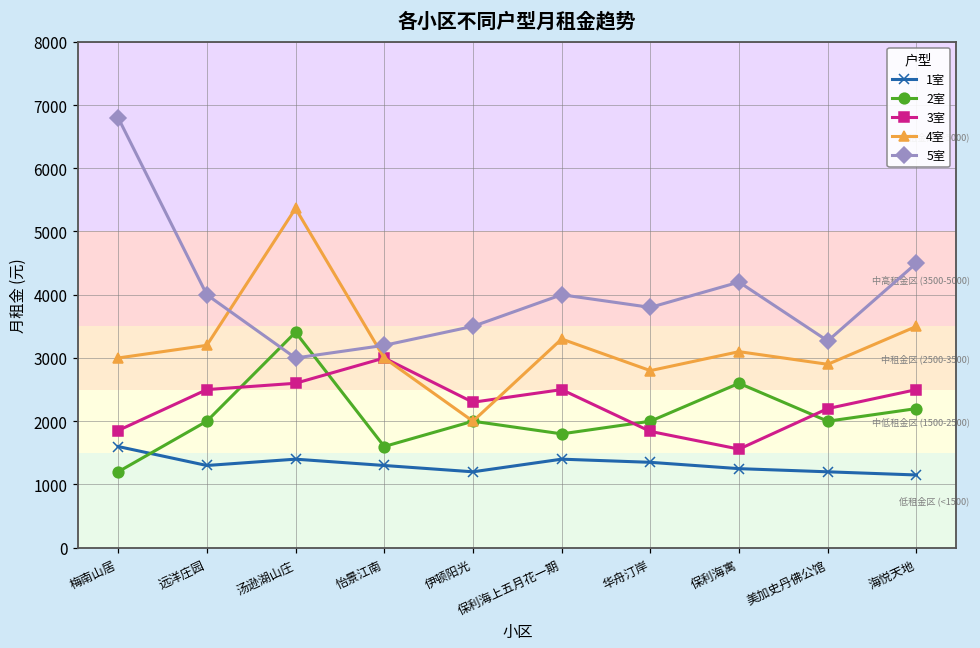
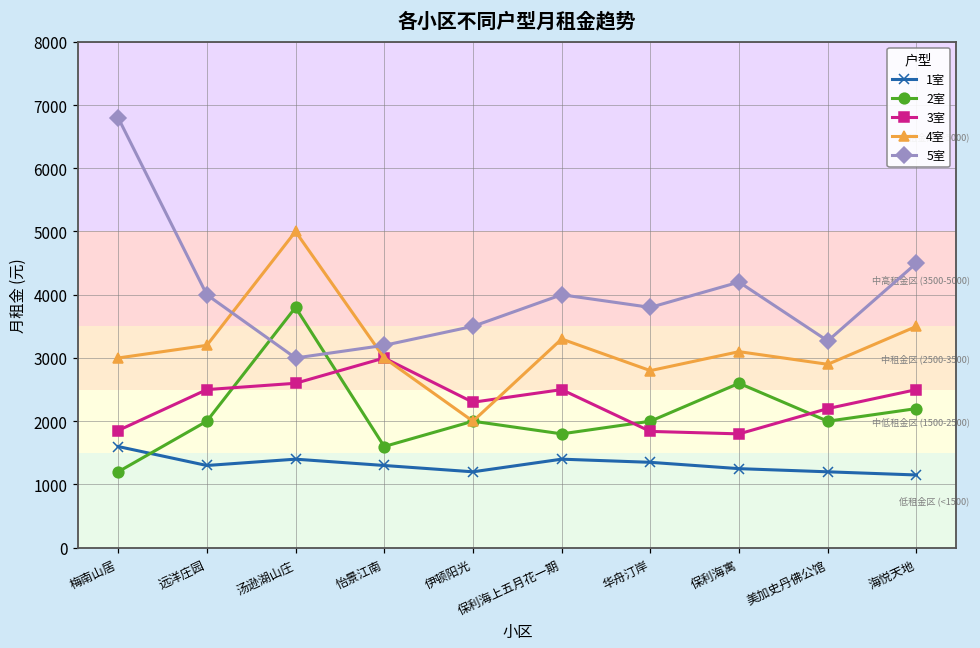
2室, 汤逊湖山庄: 3400 -> 3800
4室, 汤逊湖山庄: 5400 -> 5000
3室, 保利海寓: 1600 -> 1800
